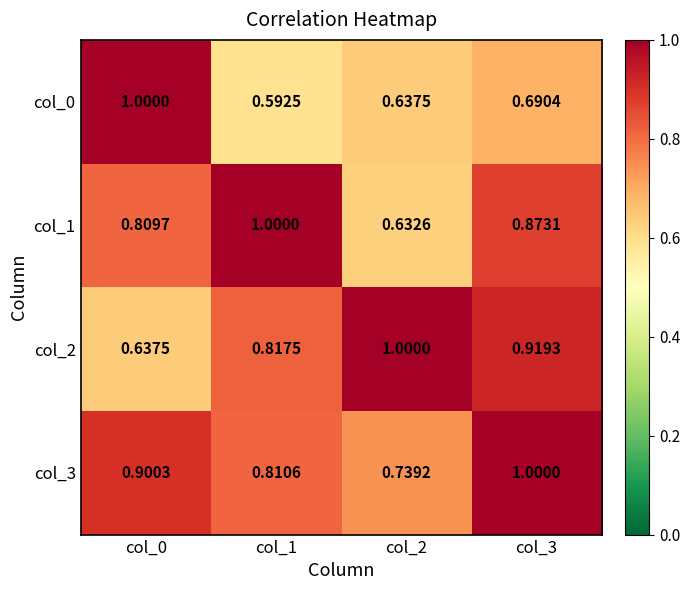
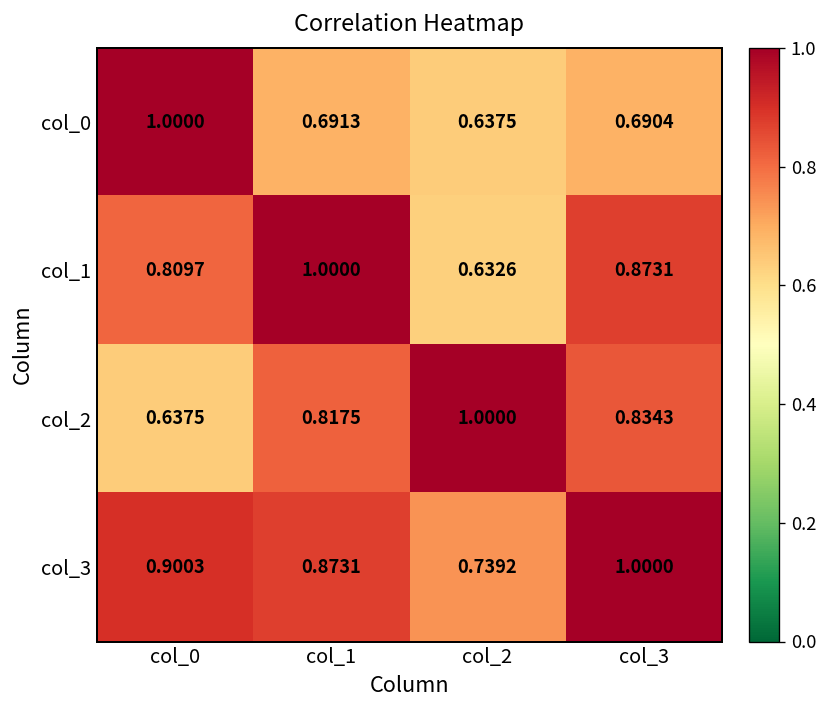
col_0, col_1: 0.5925 -> 0.6913
col_2, col_3: 0.9193 -> 0.8343
col_3, col_1: 0.8106 -> 0.8731
